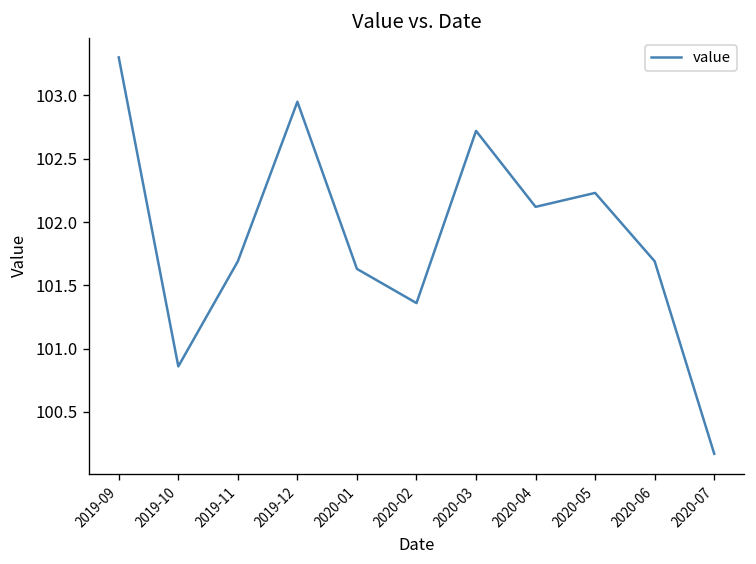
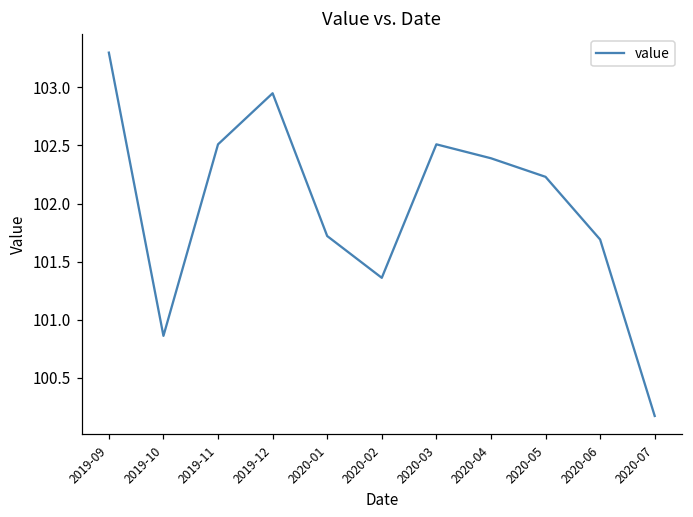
2019-11: 101.69 -> 102.51
2020-01: 101.63 -> 101.72
2020-03: 102.72 -> 102.51
2020-04: 102.12 -> 102.39
